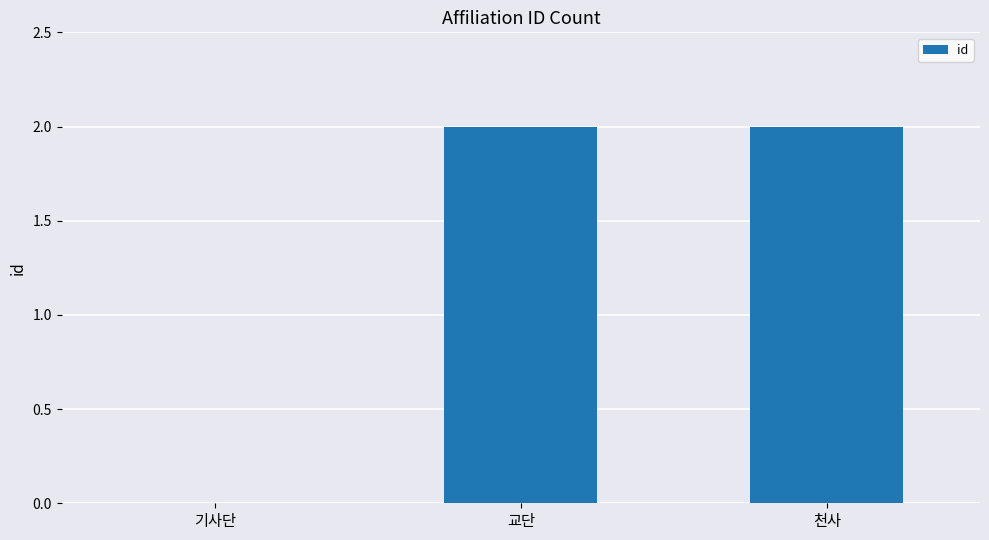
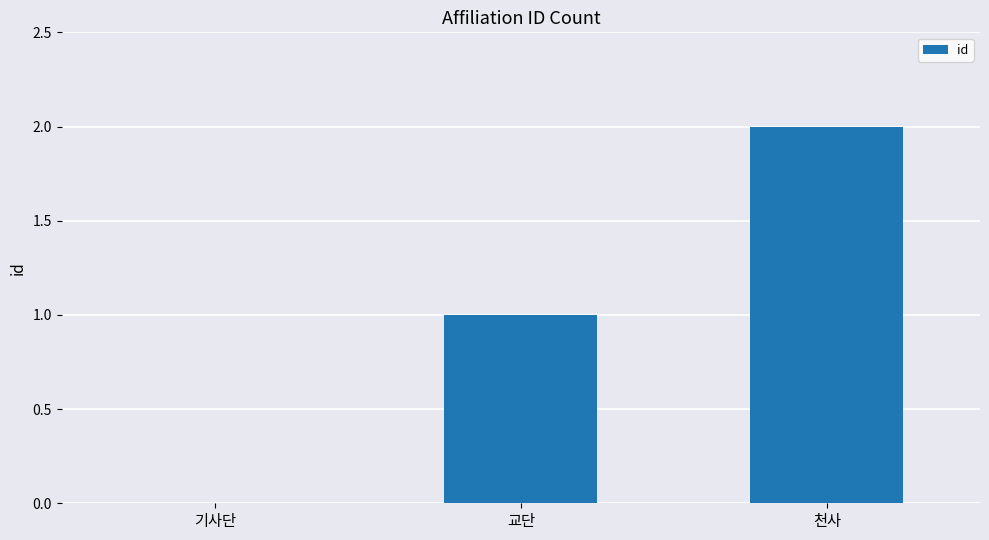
교단: 2 -> 1
